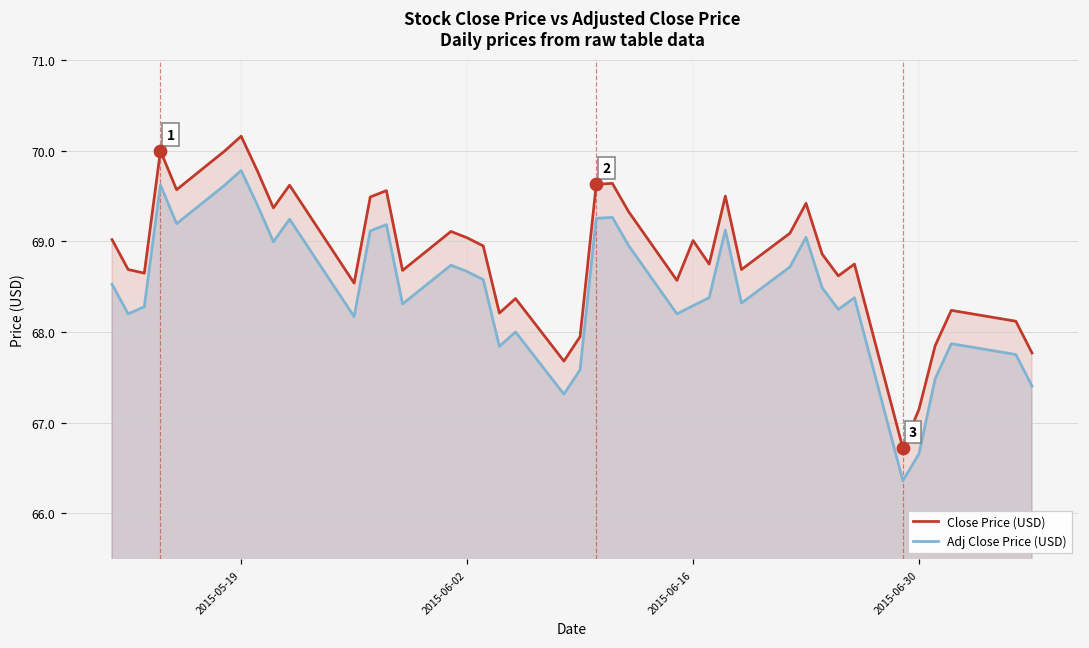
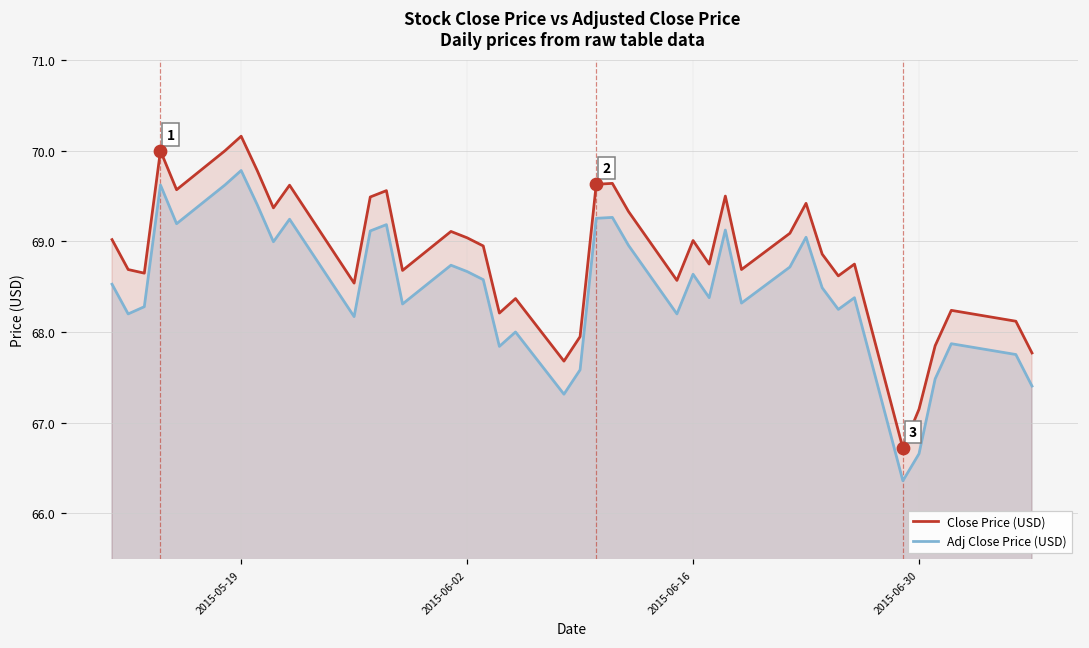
Adj Close Price (USD), 2015-06-16: 68.3 -> 68.6
